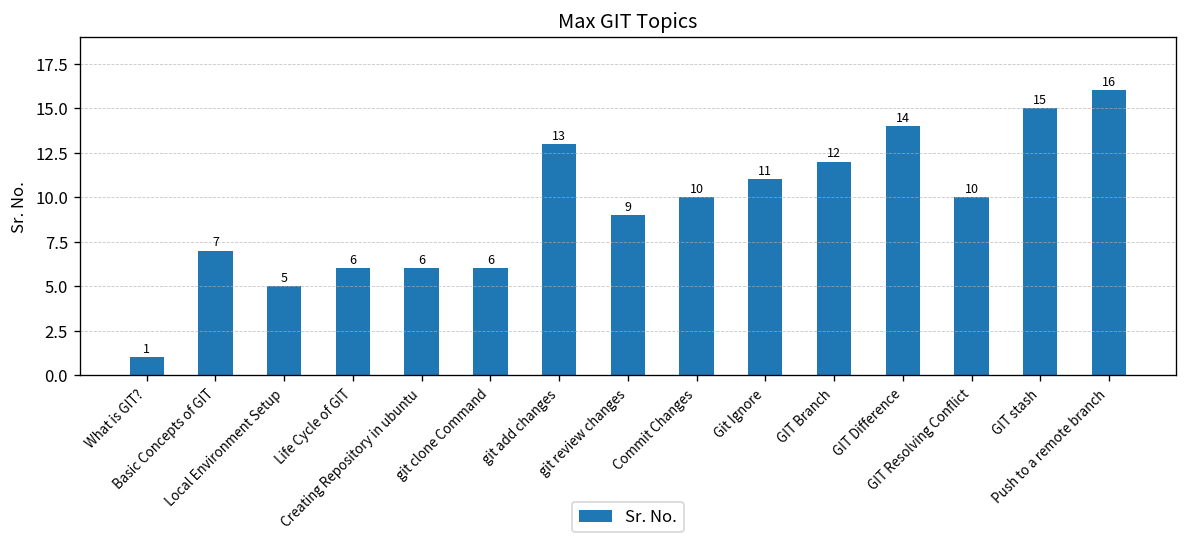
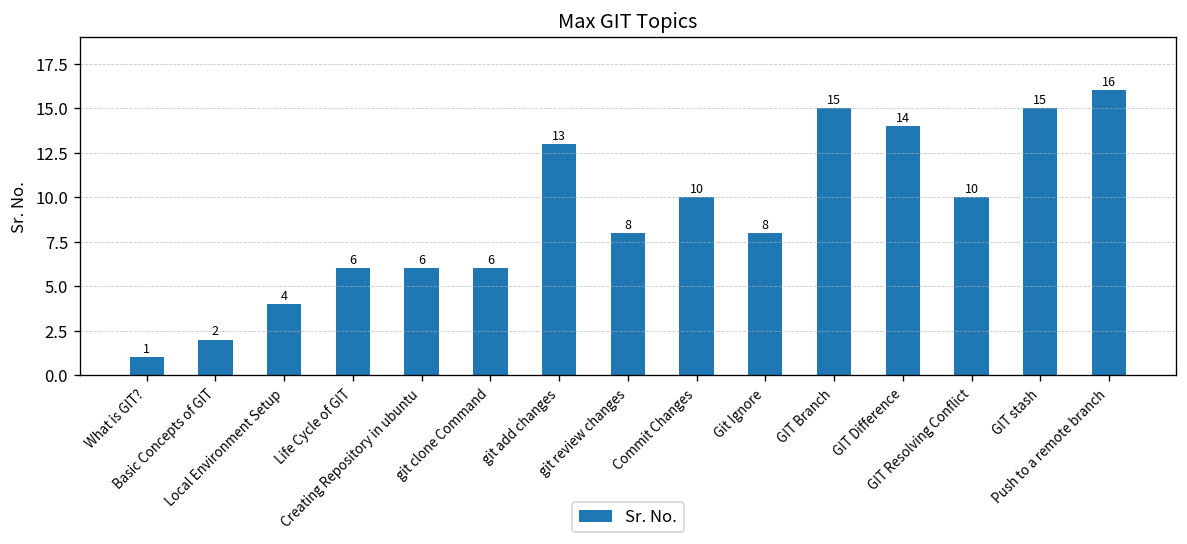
Basic Concepts of GIT: 7 -> 2
Local Environment Setup: 5 -> 4
git review changes: 9 -> 8
Git Ignore: 11 -> 8
GIT Branch: 12 -> 15
